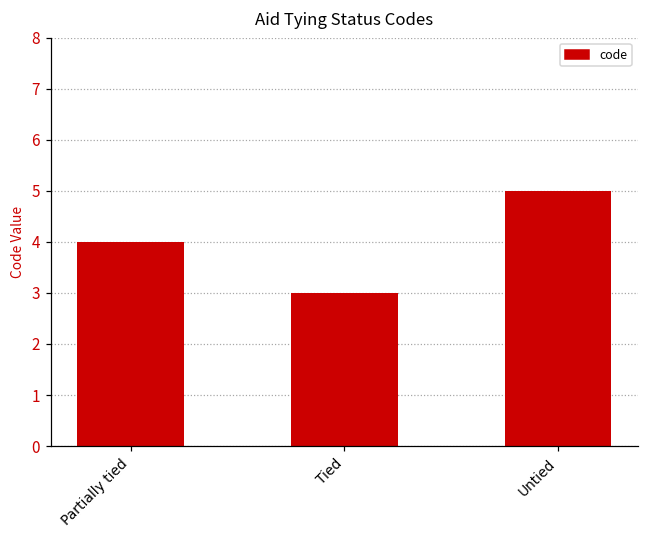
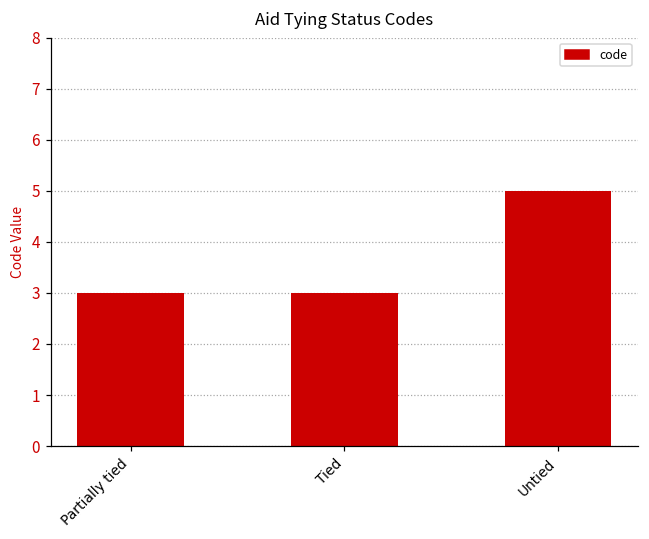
Partially tied: 4 -> 3
